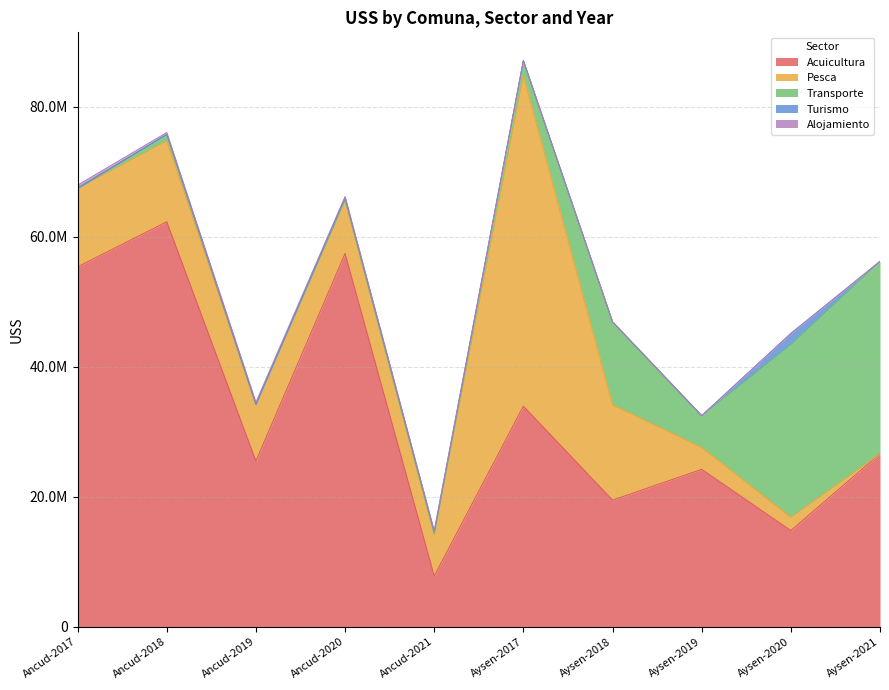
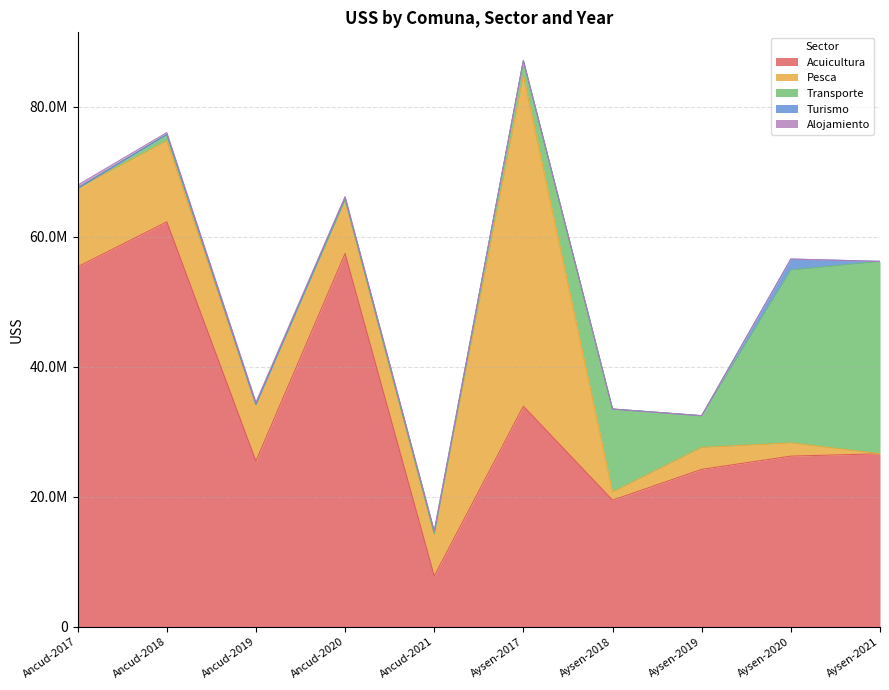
Pesca, Aysen-2018: 15000000 -> 1000000
Acuicultura, Aysen-2020: 15000000 -> 26000000
